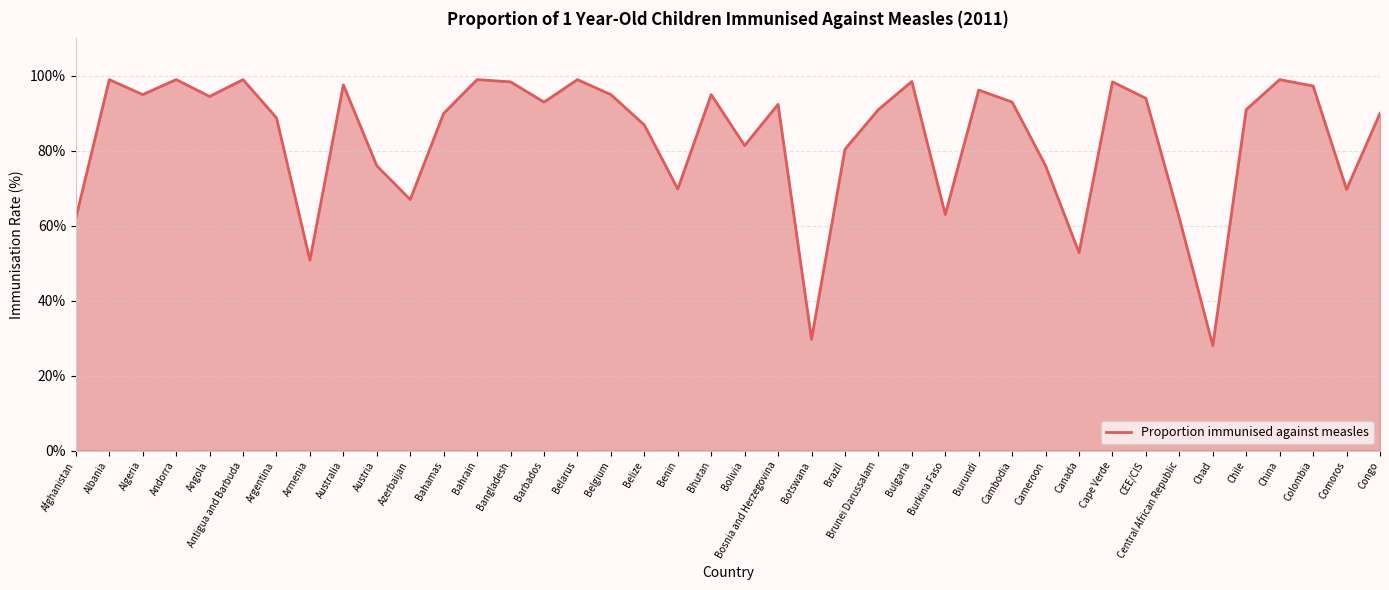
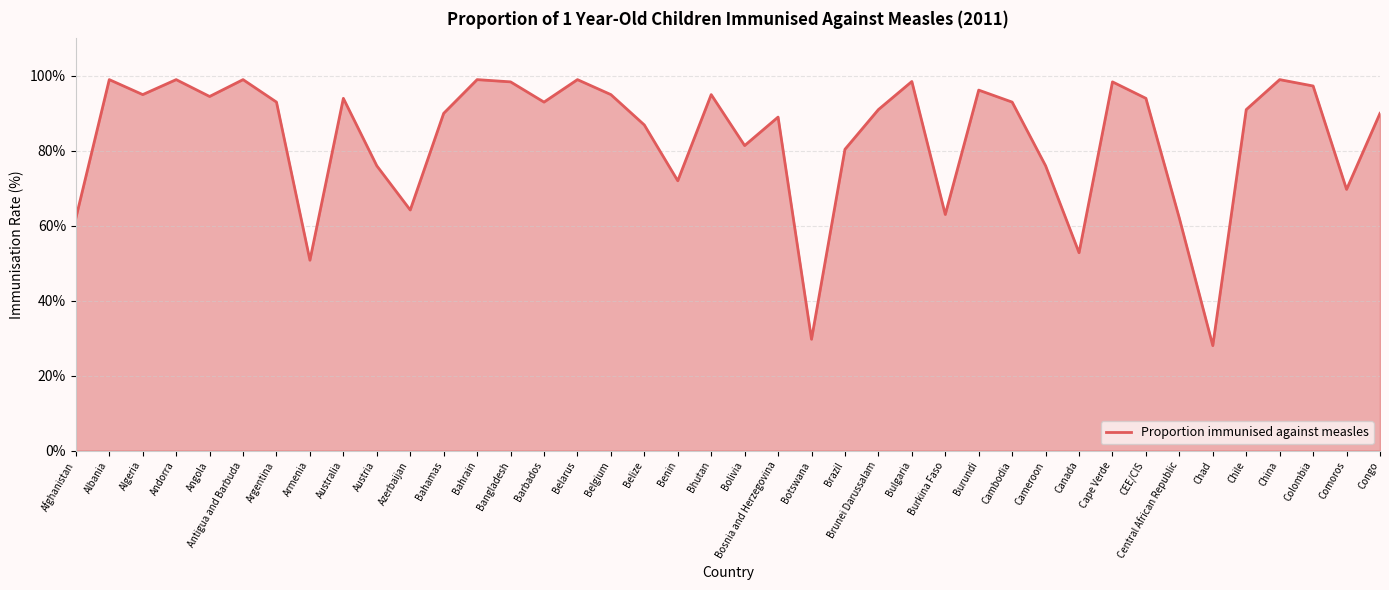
Argentina: 89% -> 93%
Australia: 98% -> 94%
Azerbaijan: 67% -> 64%
Benin: 70% -> 72%
Bosnia and Herzegovina: 92% -> 89%
